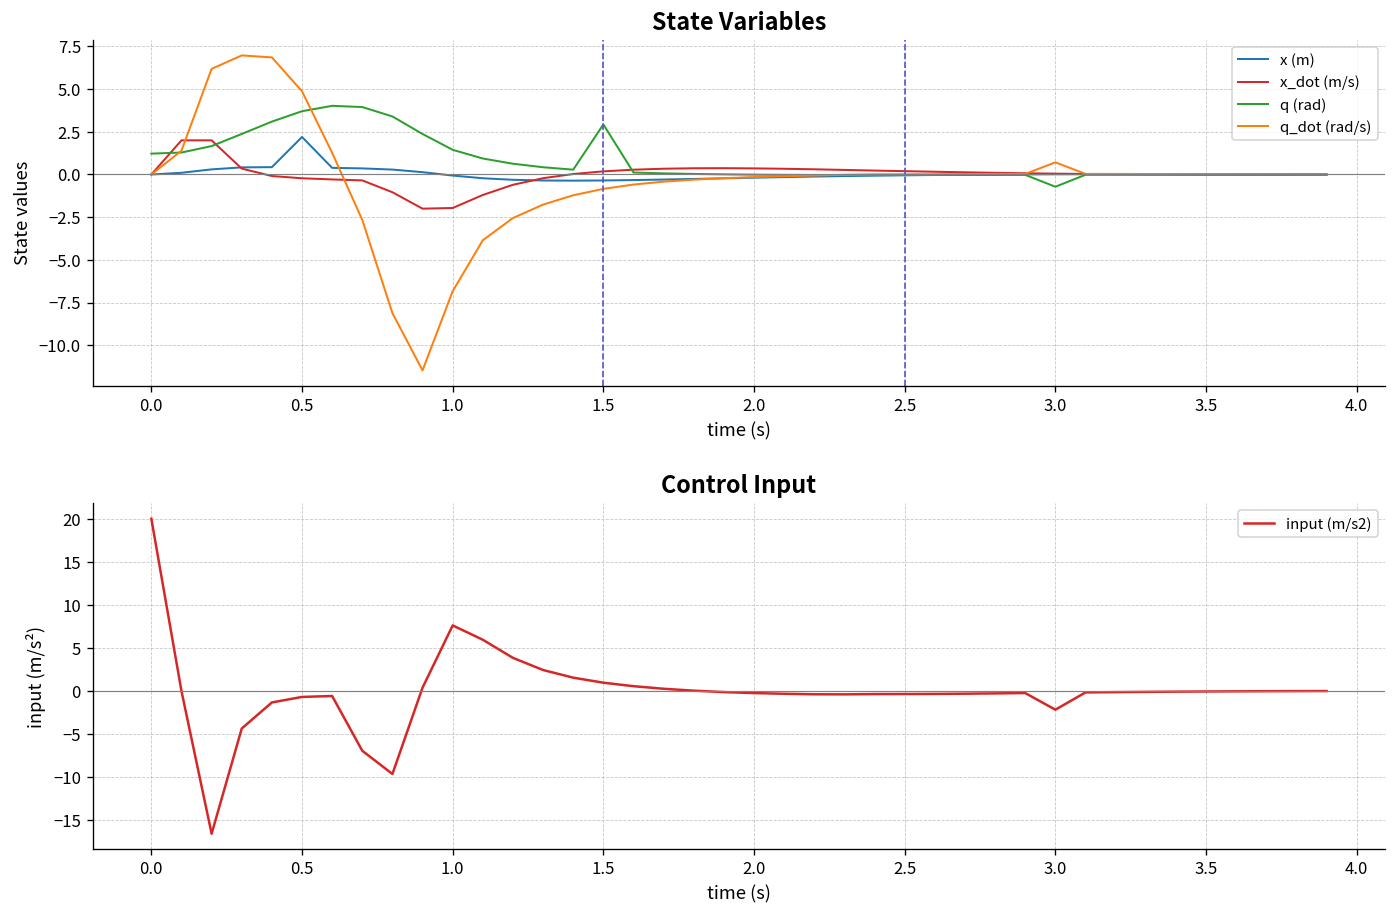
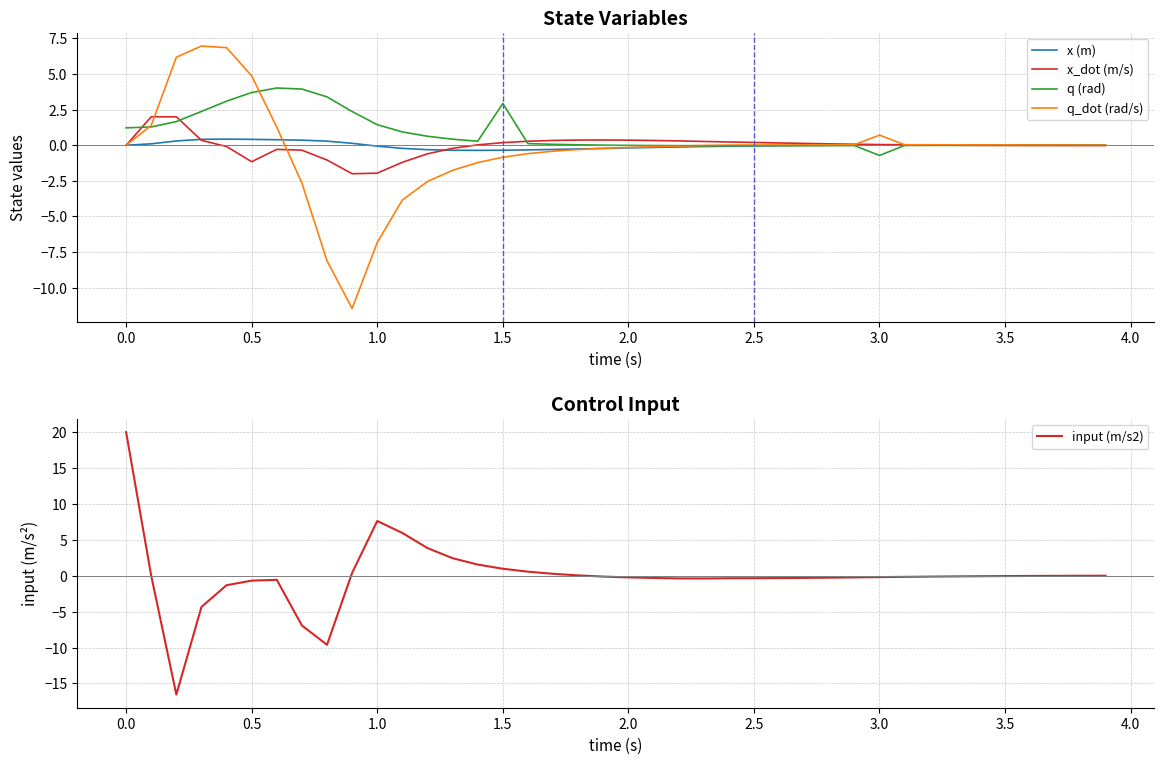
State Variables, x (m), 0.5: 2.2 -> 0.4
State Variables, x_dot (m/s), 0.5: -0.2 -> -1.2
Control Input, 3.0: -2 -> 0
